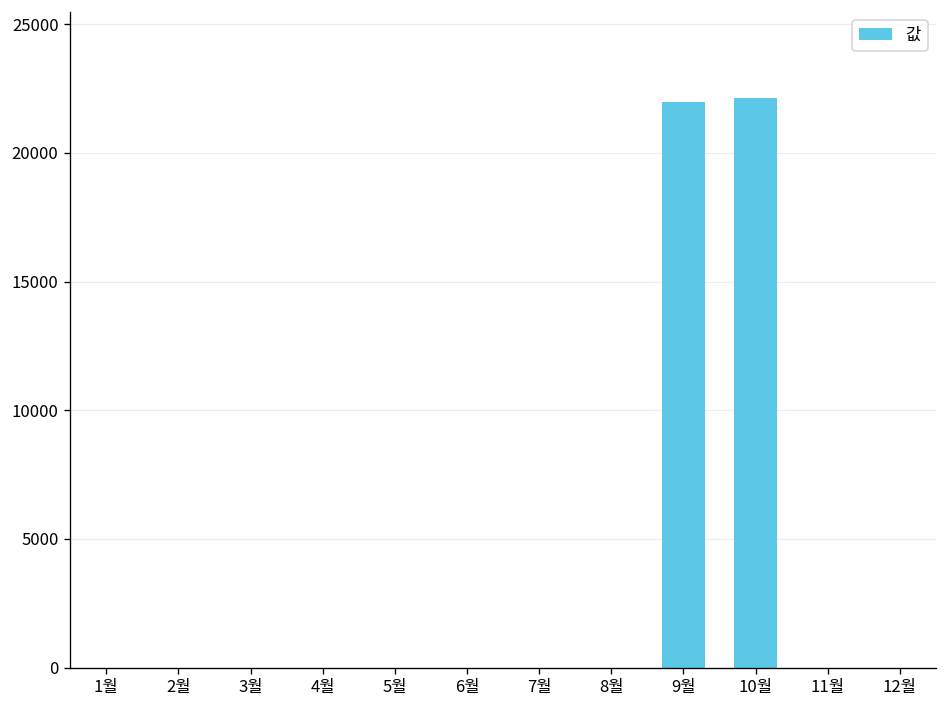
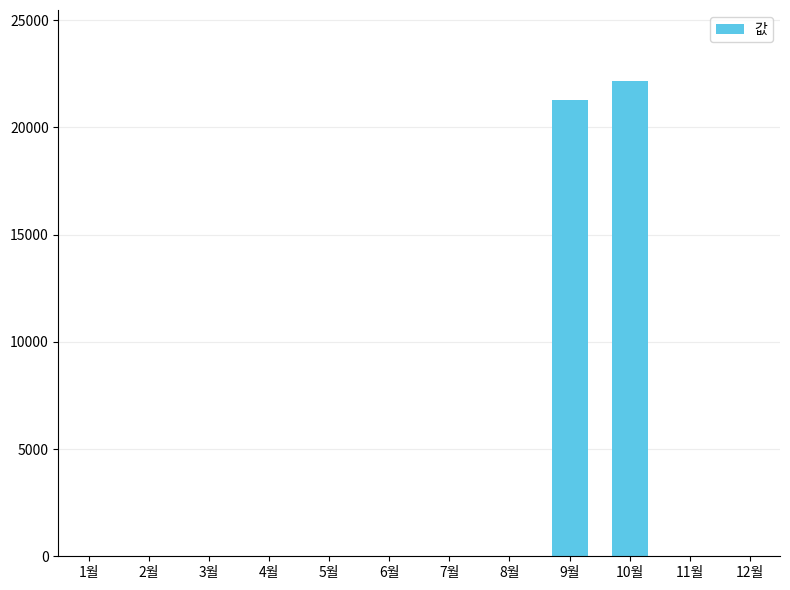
9월: 22000 -> 21300
